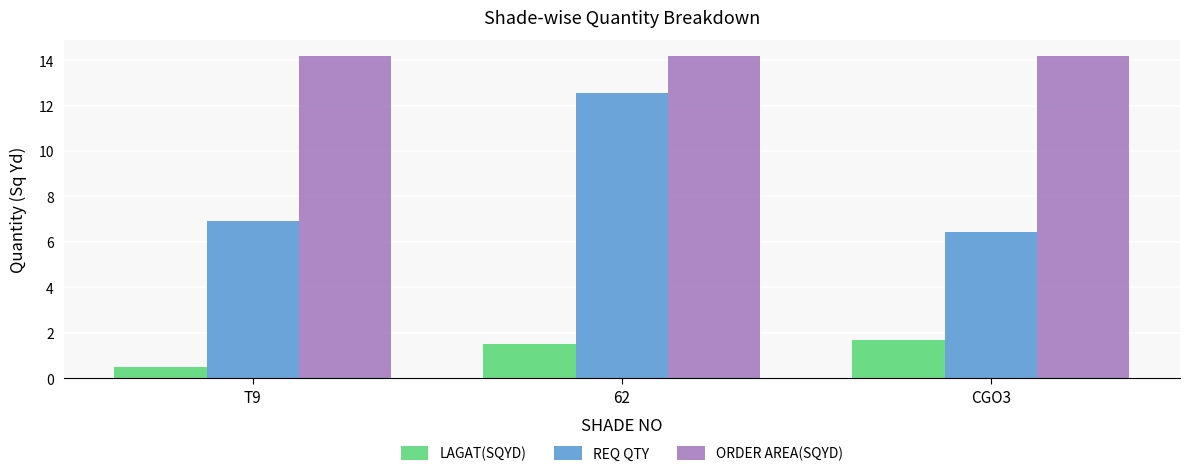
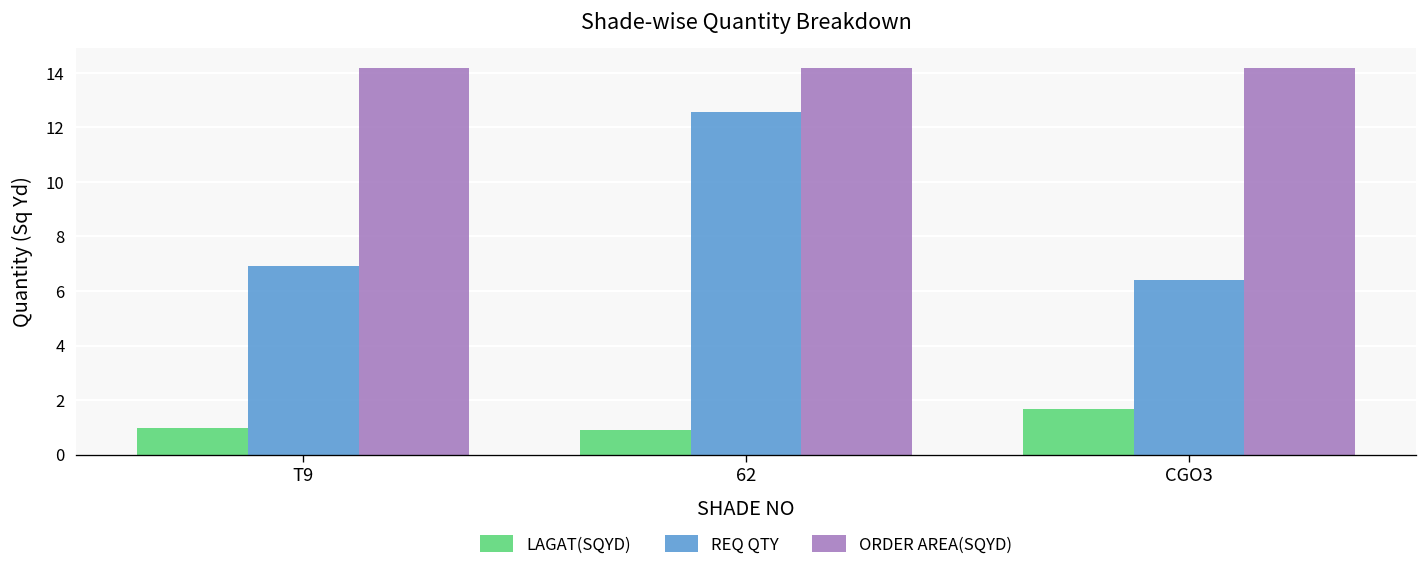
LAGAT(SQYD), T9: 0.5 -> 1.0
LAGAT(SQYD), 62: 1.5 -> 0.9
